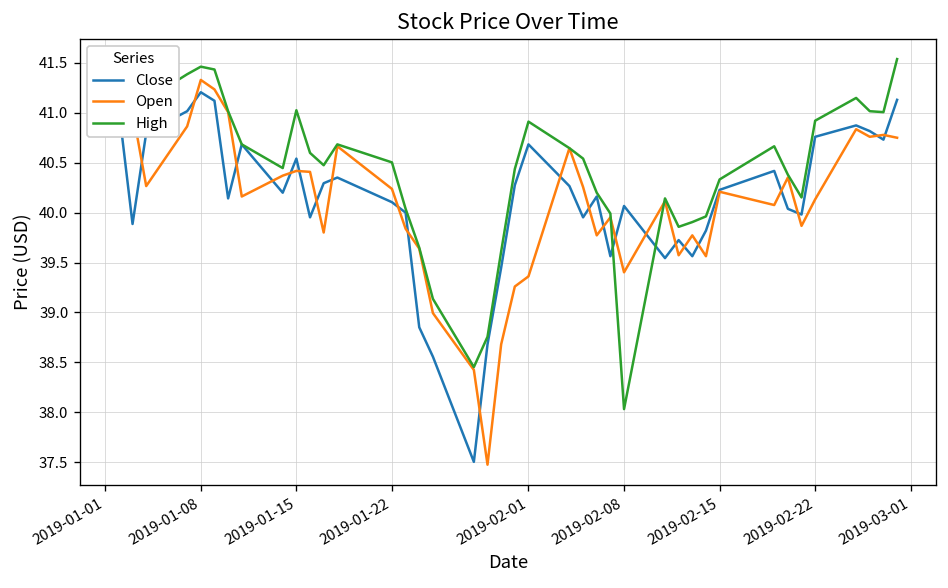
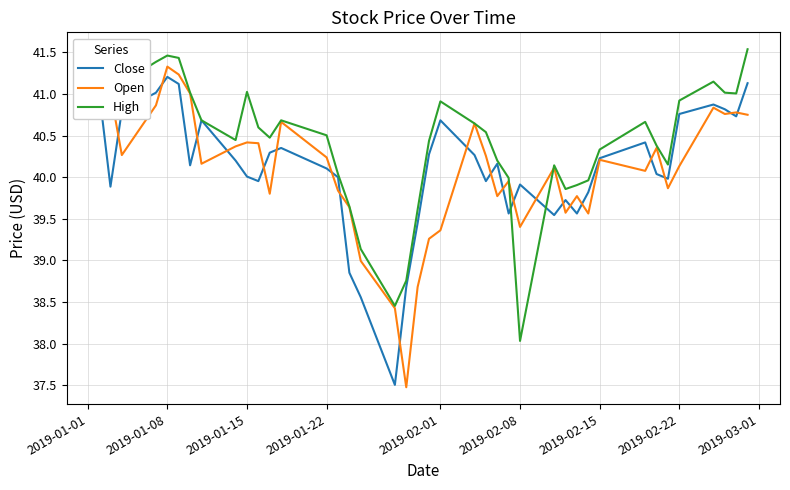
Close, 2019-01-15: 40.5 -> 40.0
Close, 2019-02-08: 40.1 -> 39.9
